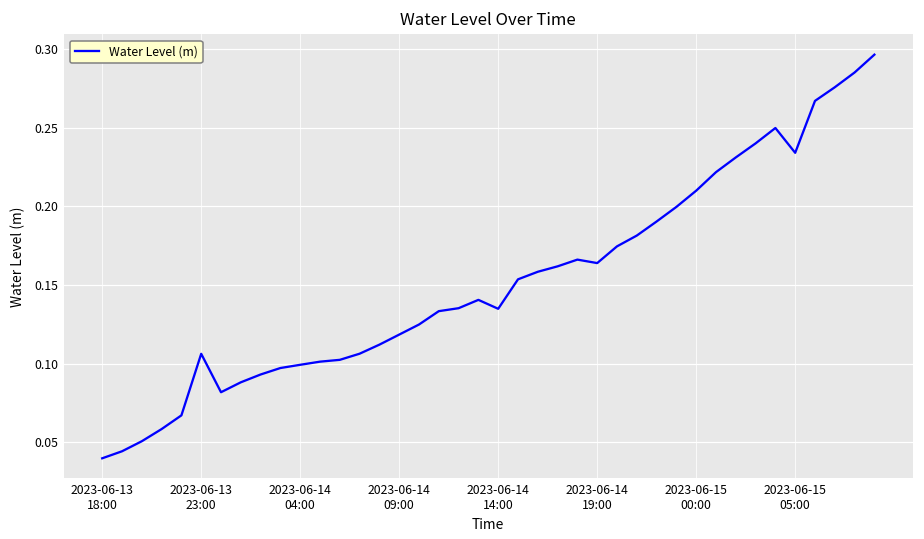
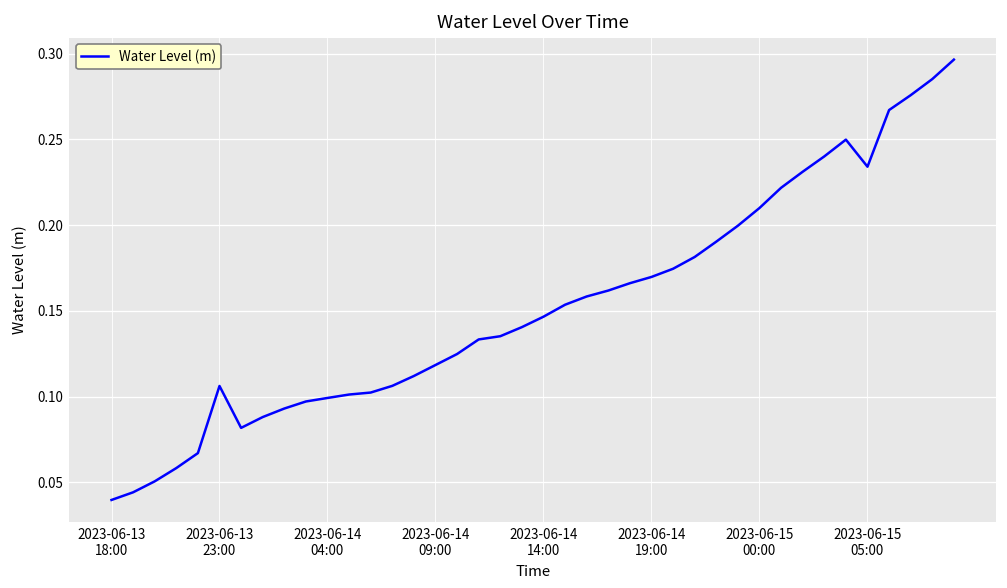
2023-06-14 14:00: 0.135 -> 0.147
2023-06-14 19:00: 0.164 -> 0.170
